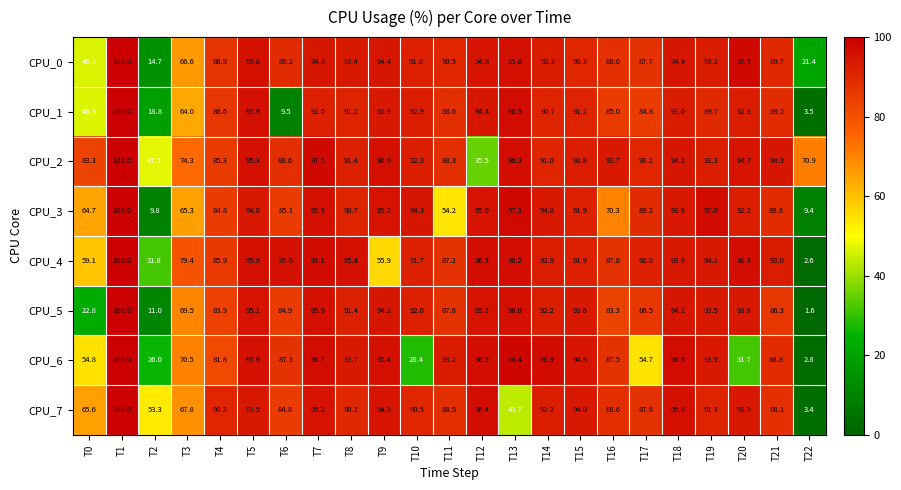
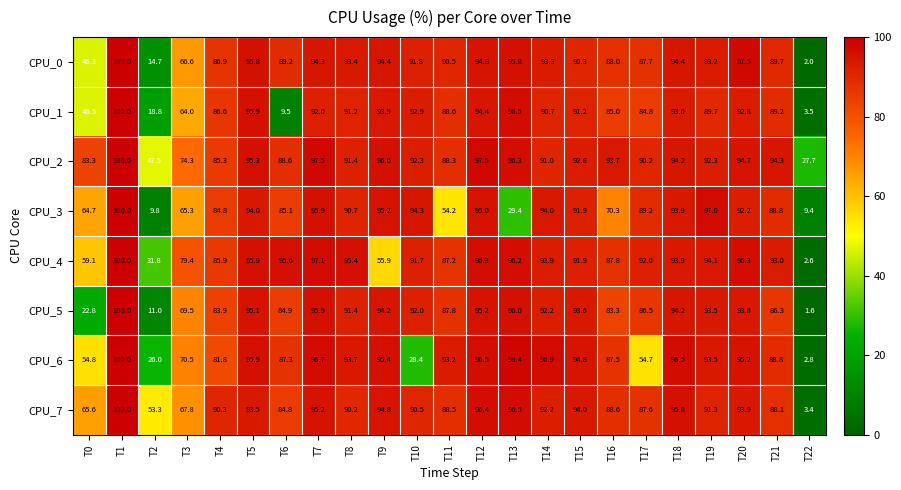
CPU_0, T22: 21.4 -> 2.0
CPU_2, T12: 35.5 -> 97.5
CPU_2, T22: 70.9 -> 27.7
CPU_3, T13: 97.3 -> 29.4
CPU_6, T20: 31.7 -> 95.2
CPU_7, T13: 43.7 -> 96.5
